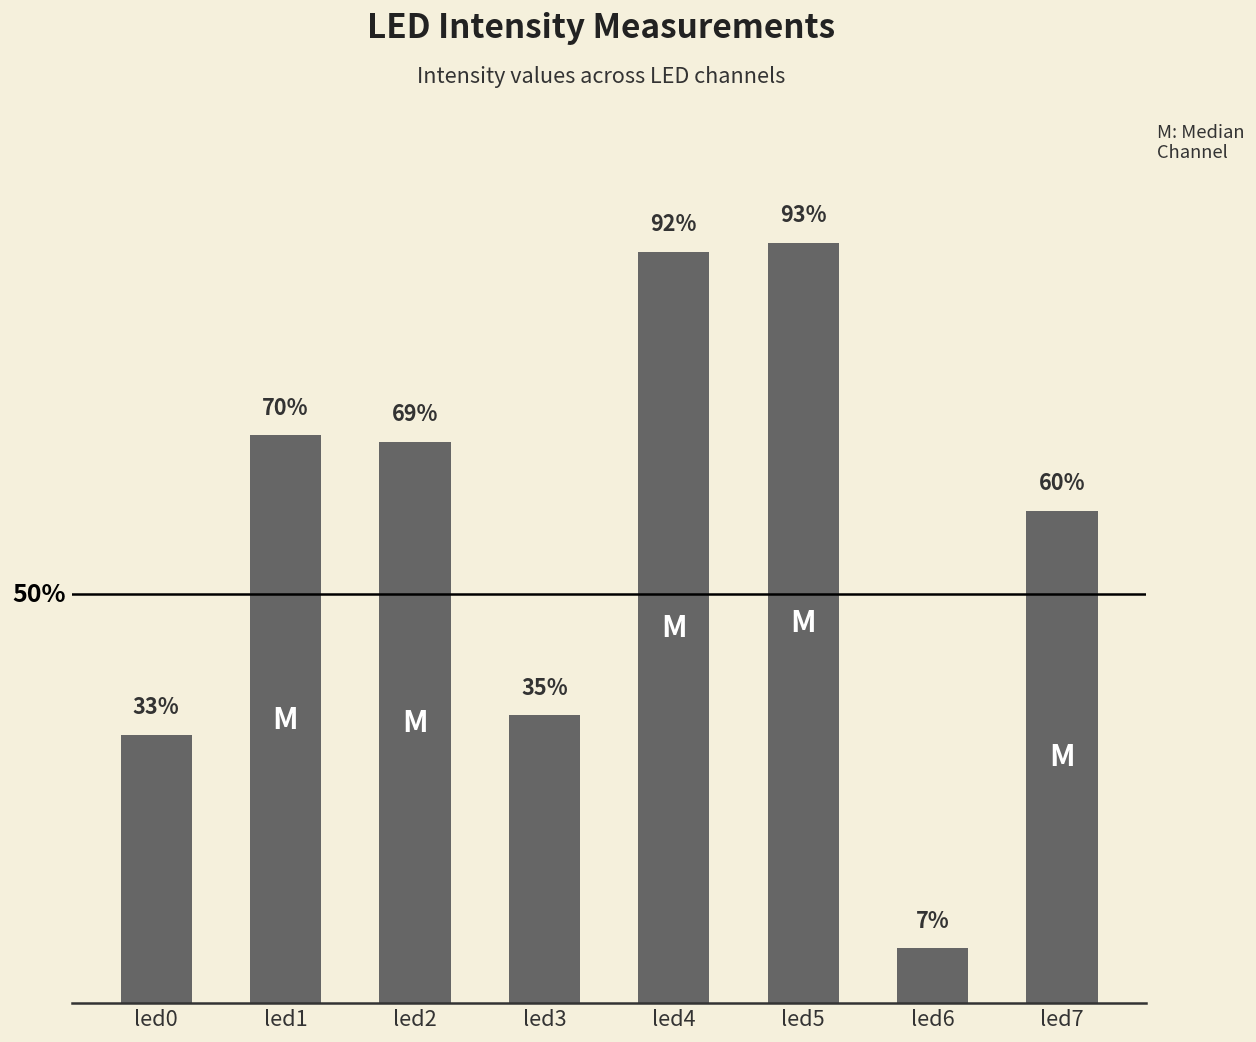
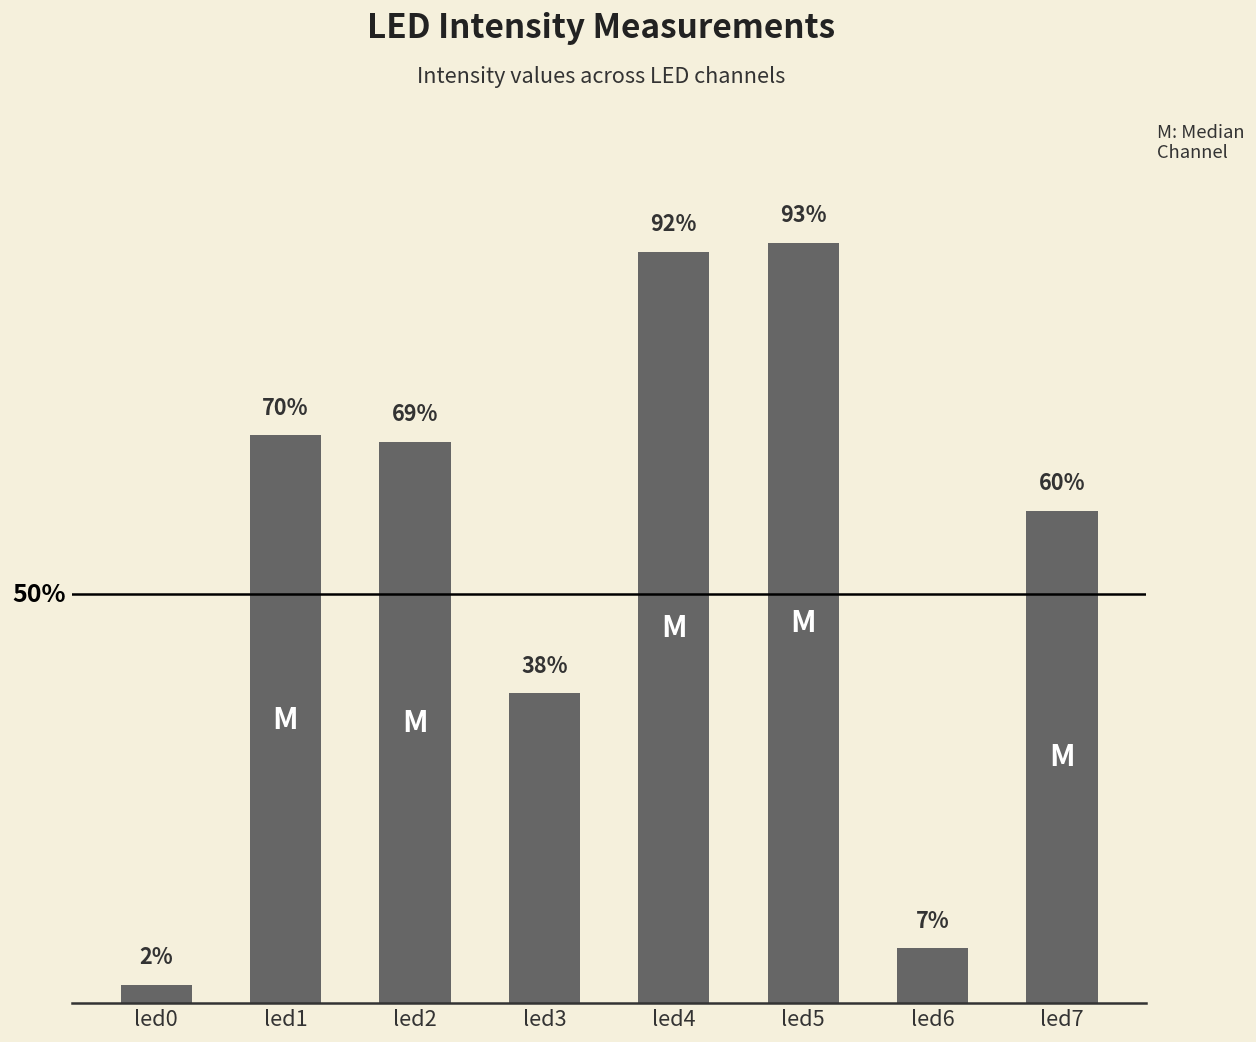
led0: 33% -> 2%
led3: 35% -> 38%
